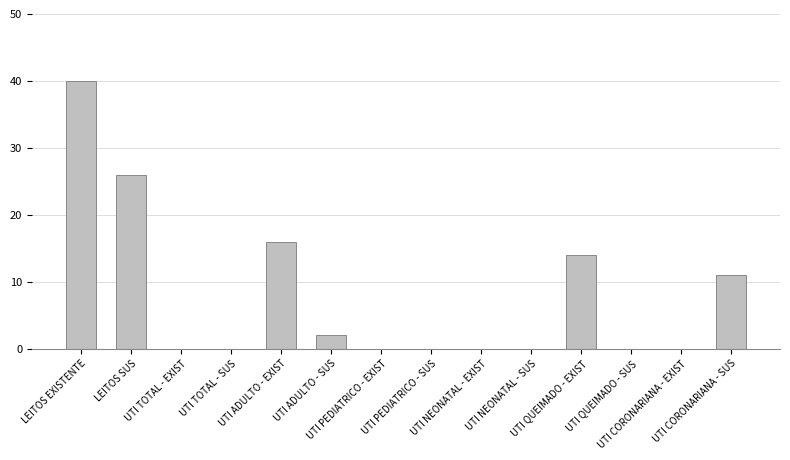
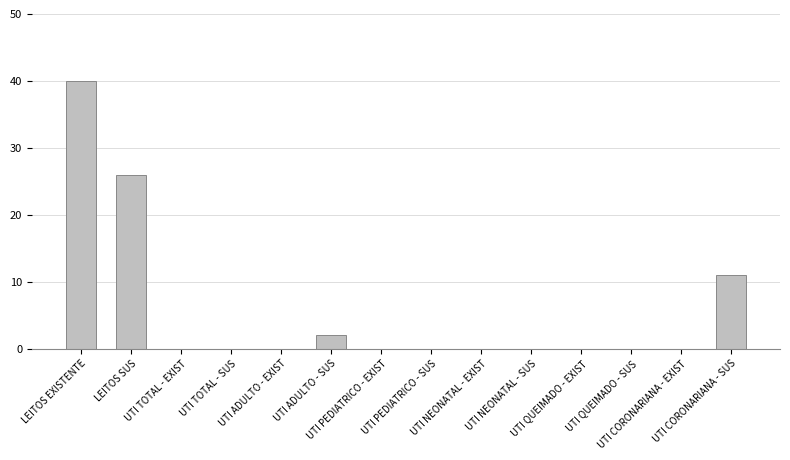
UTI ADULTO - EXIST: 16 -> 0
UTI QUEIMADO - EXIST: 14 -> 0
